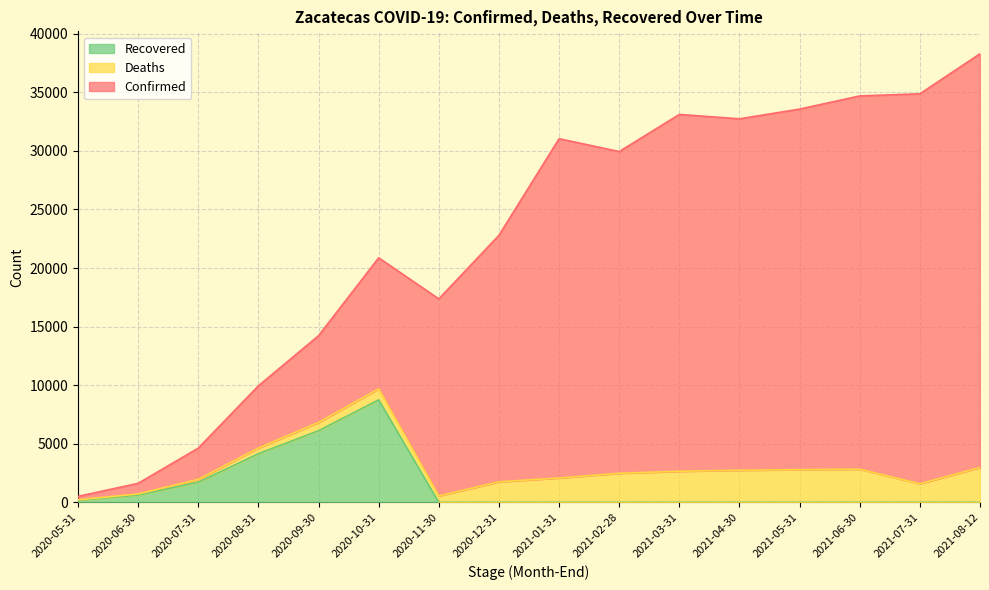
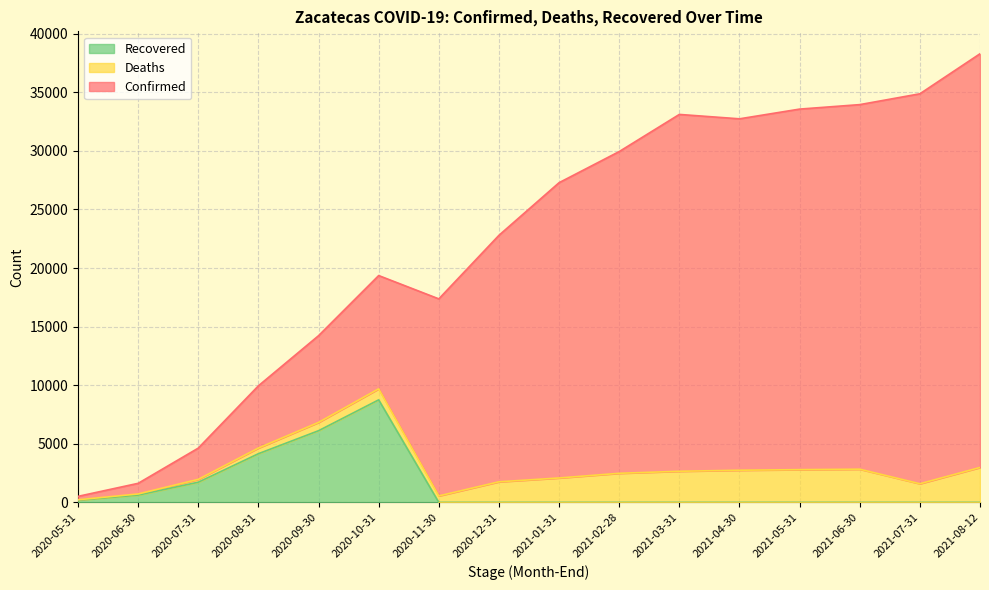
Confirmed, 2020-10-31: 11200 -> 9700
Confirmed, 2021-01-31: 29000 -> 25200
Confirmed, 2021-06-30: 31900 -> 31100
